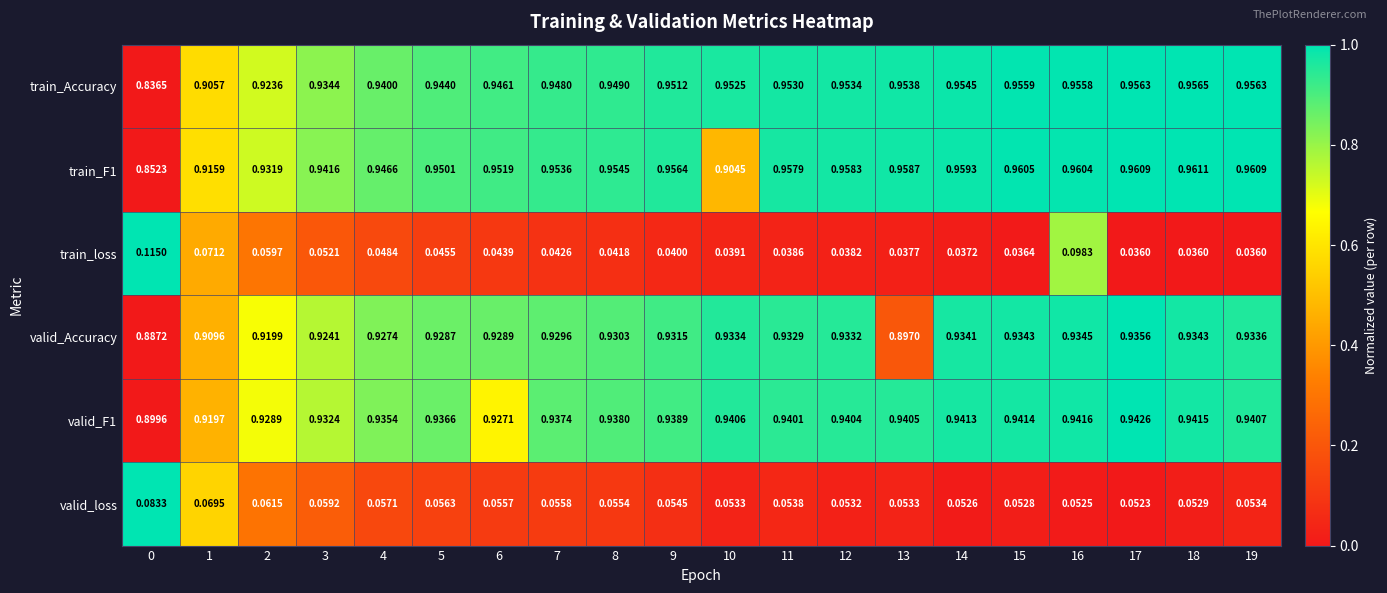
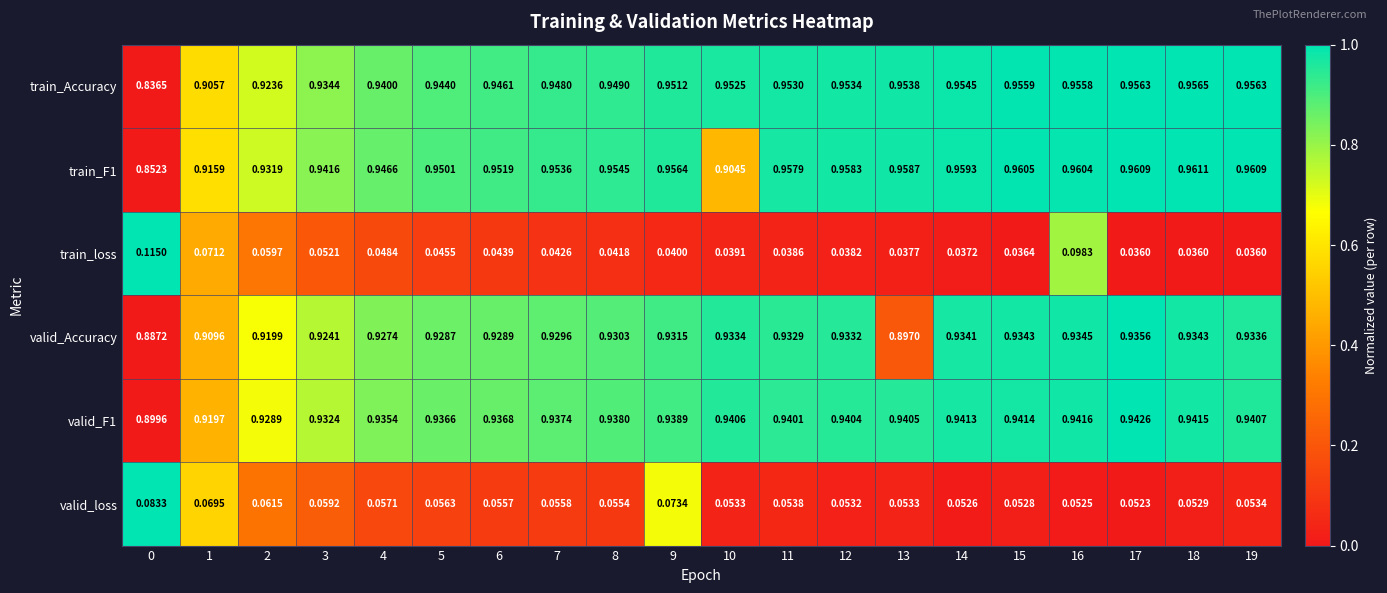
valid_F1, 6: 0.9271 -> 0.9368
valid_loss, 9: 0.0545 -> 0.0734
